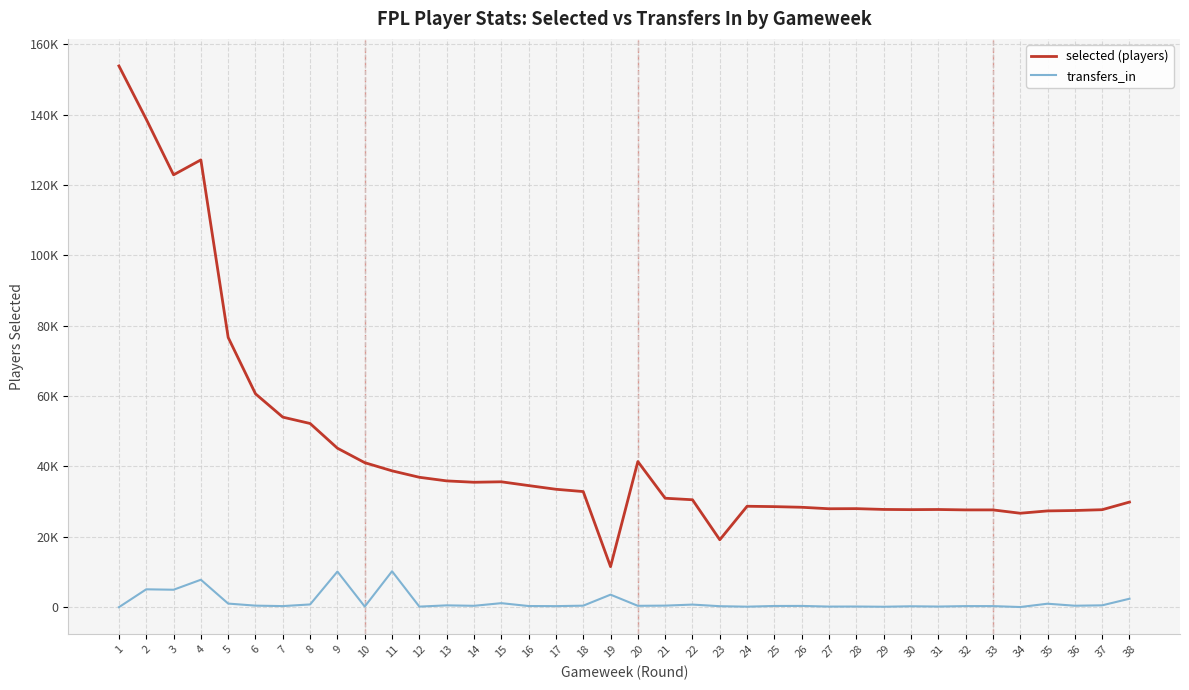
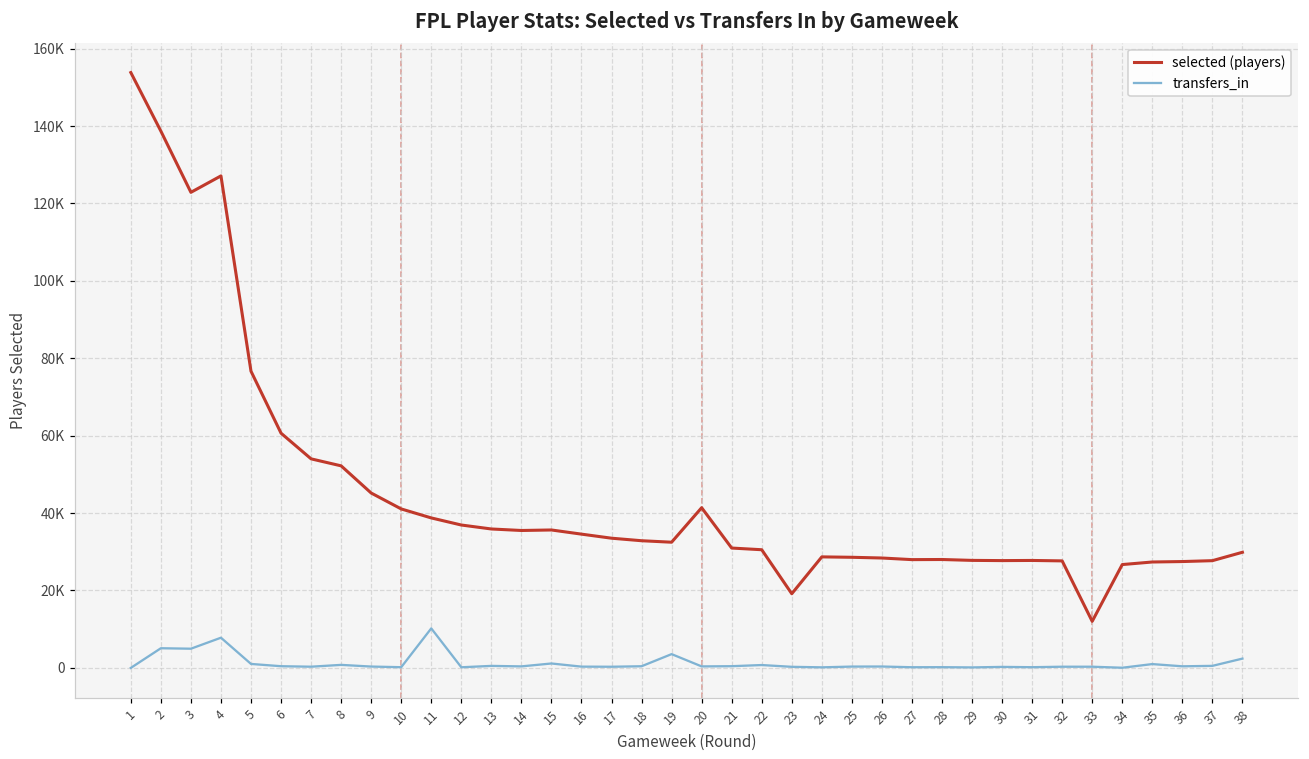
transfers_in, 9: 10000 -> 0
selected (players), 19: 12000 -> 32000
selected (players), 33: 28000 -> 12000
